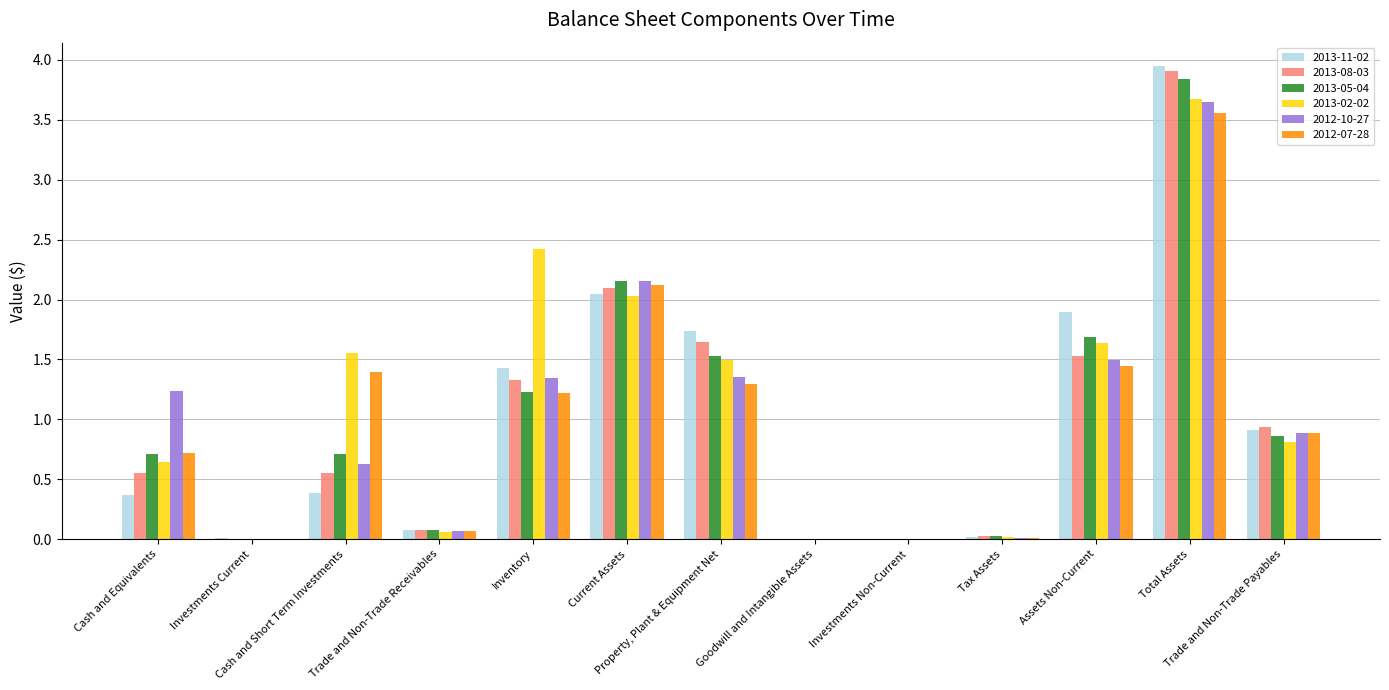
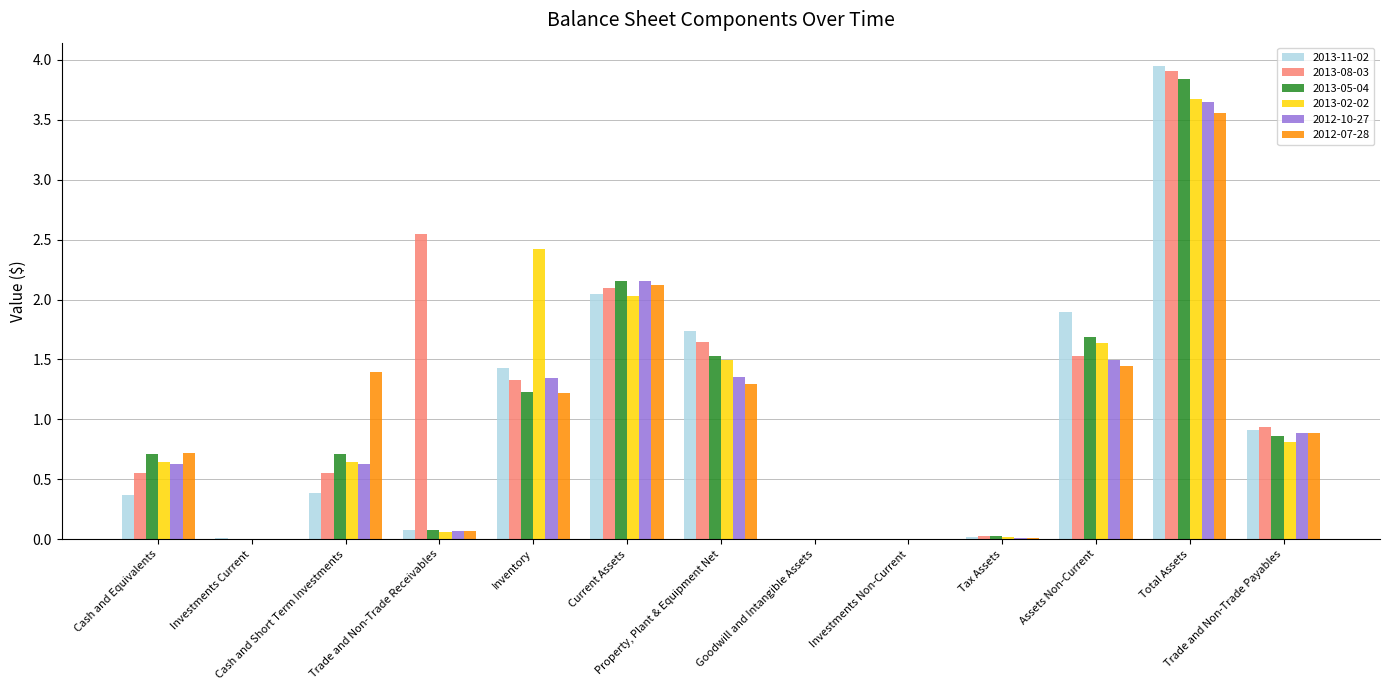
2012-10-27, Cash and Equivalents: 1.24 -> 0.62
2013-02-02, Cash and Short Term Investments: 1.56 -> 0.65
2013-08-03, Trade and Non-Trade Receivables: 0.08 -> 2.55
